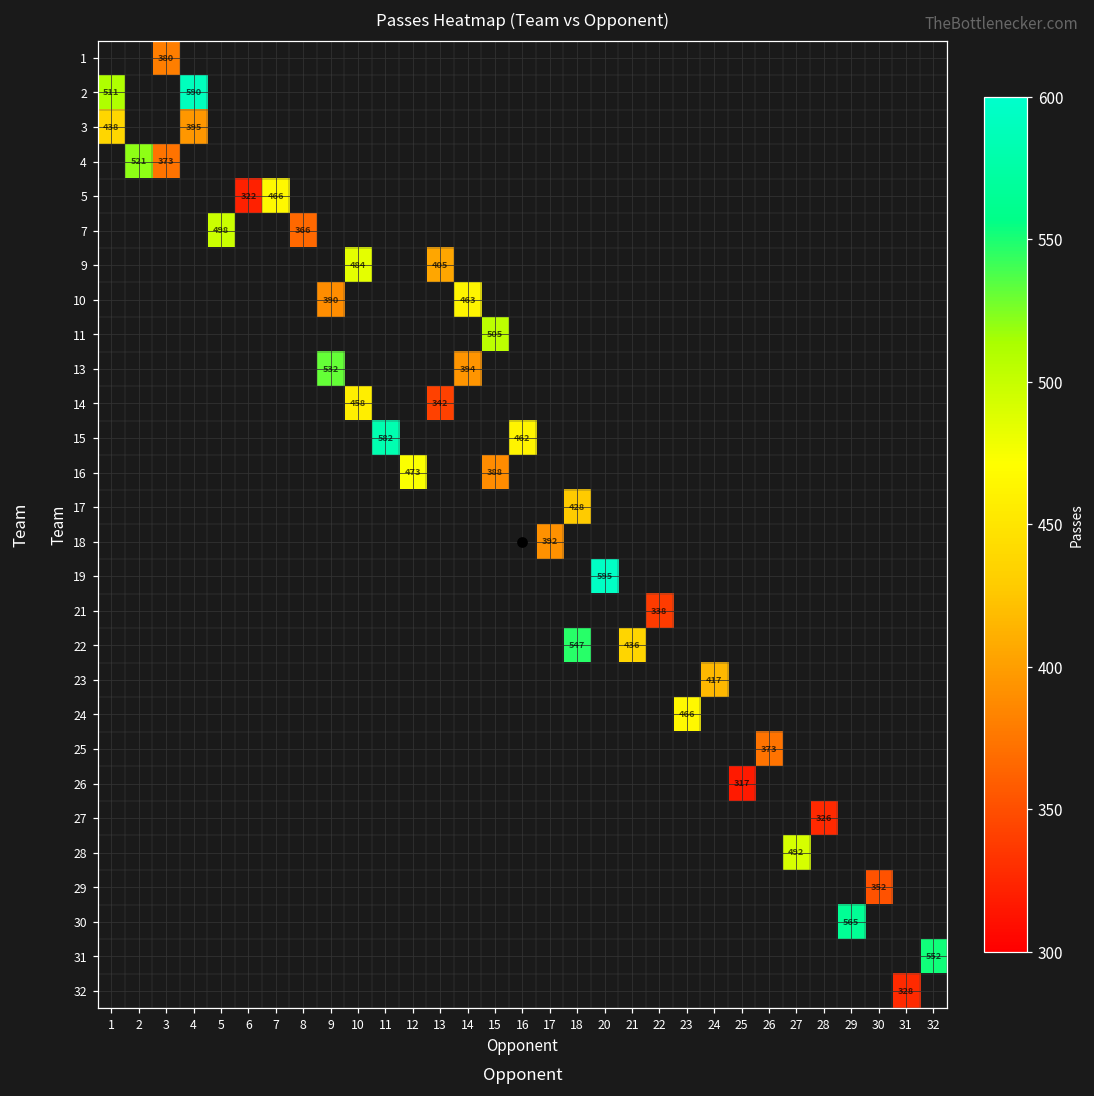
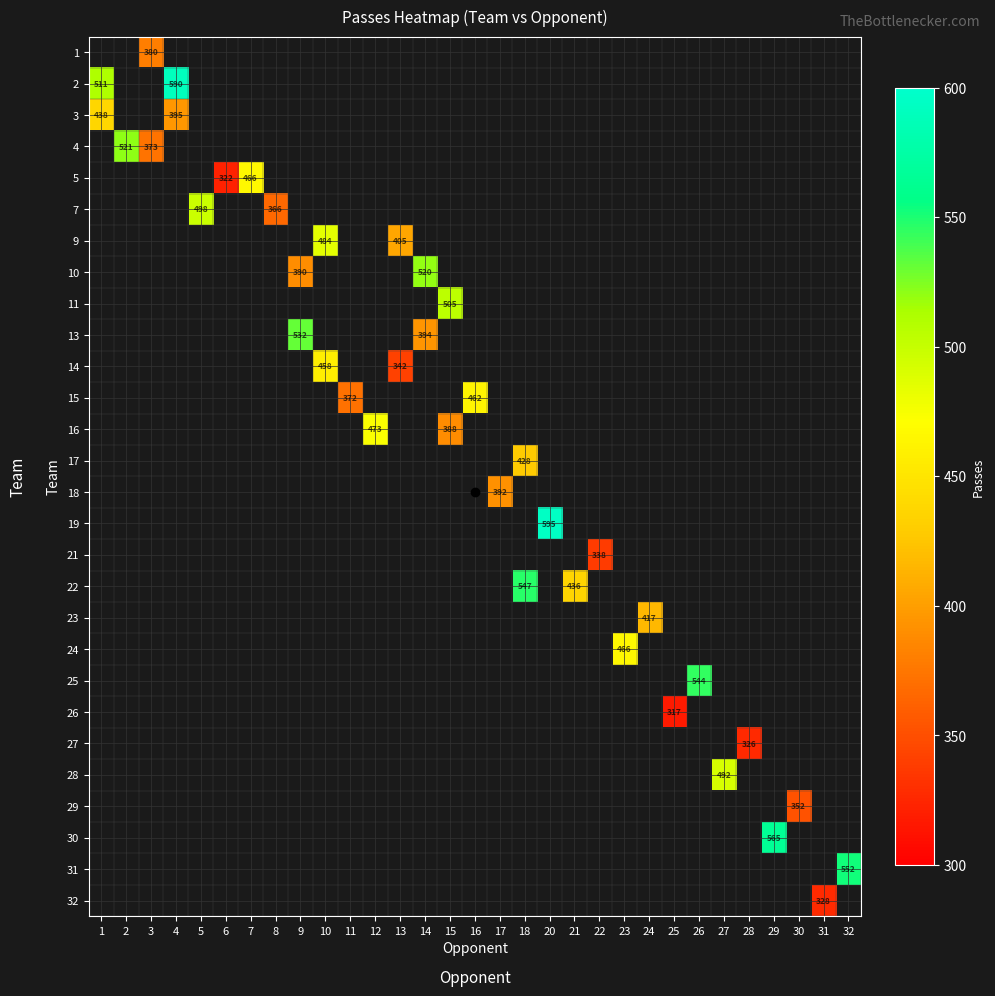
10, 14: 463 -> 520
15, 11: 582 -> 372
25, 26: 373 -> 544
